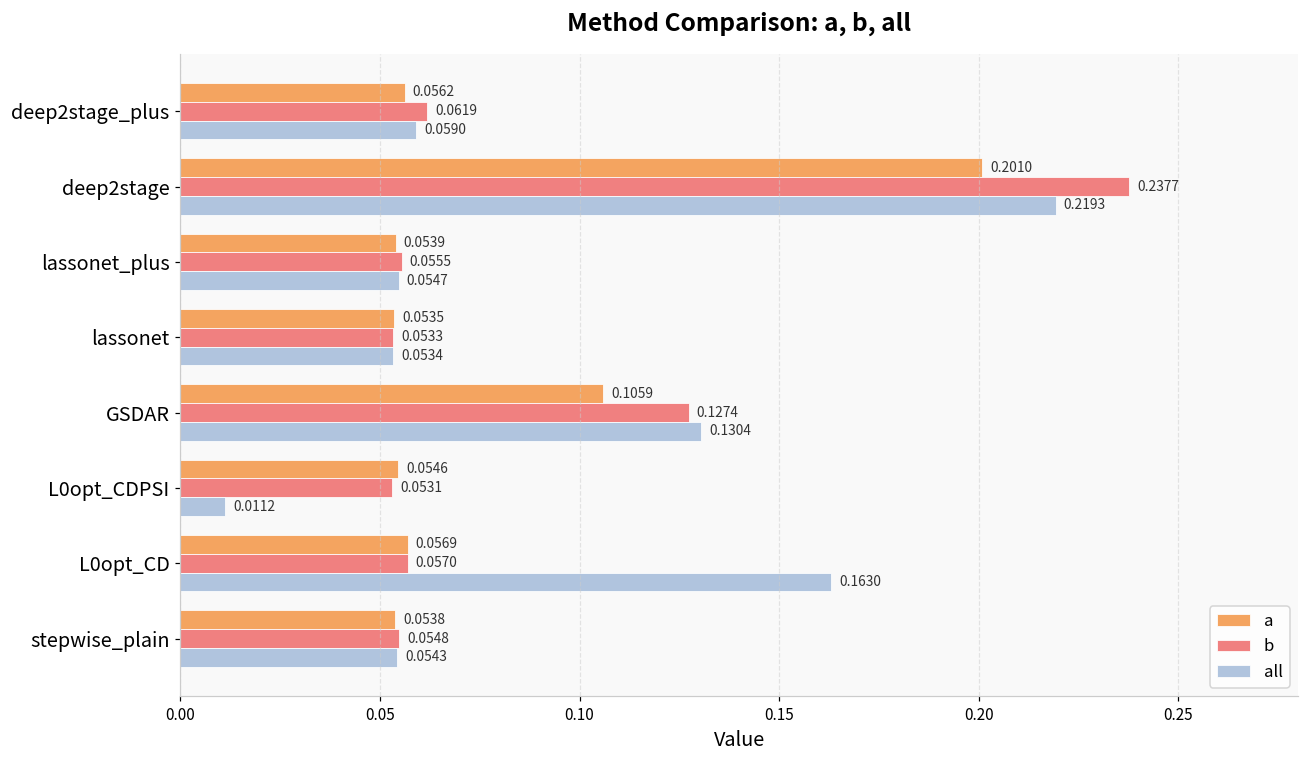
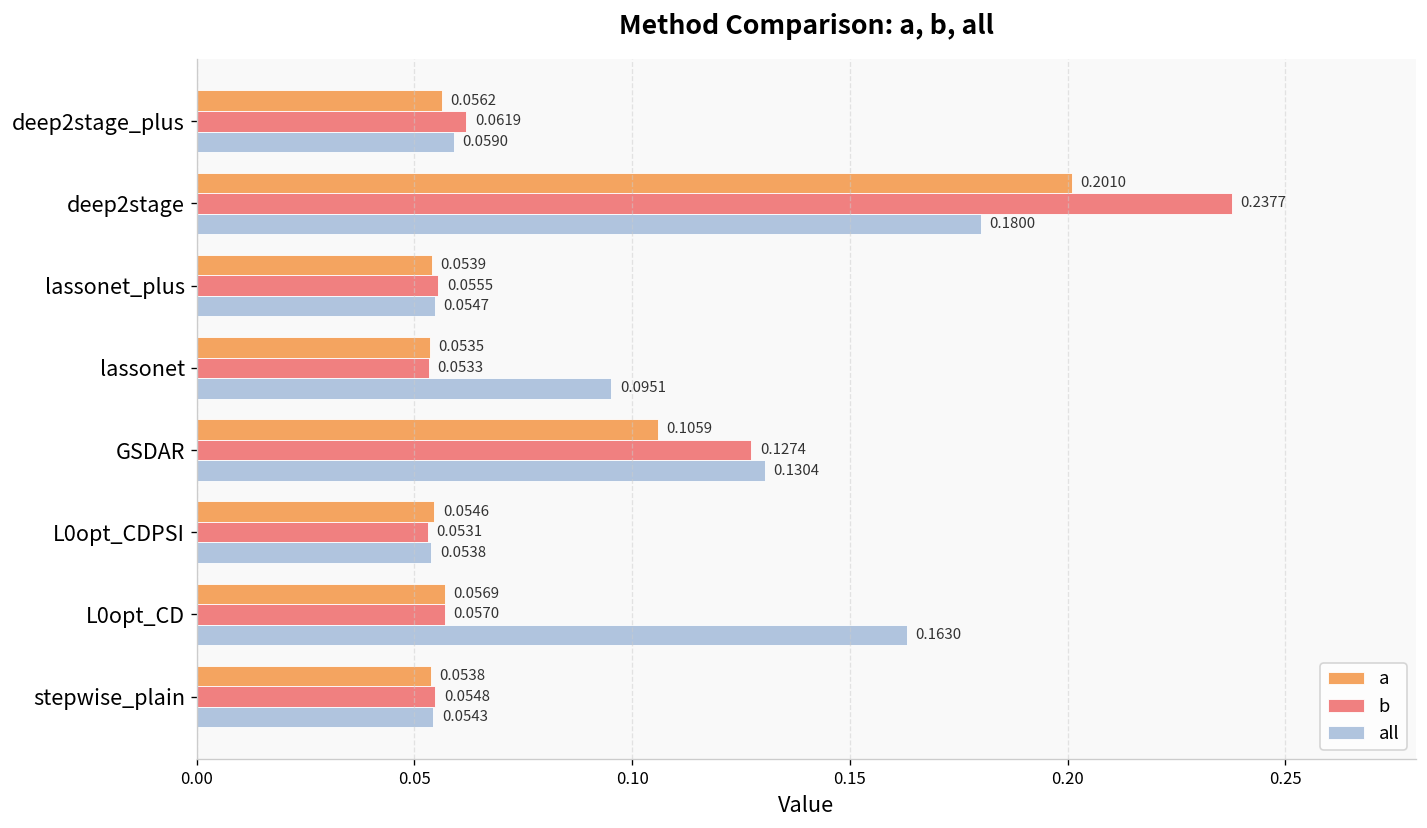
all, deep2stage: 0.2193 -> 0.1800
all, lassonet: 0.0534 -> 0.0951
all, L0opt_CDPSI: 0.0112 -> 0.0538
